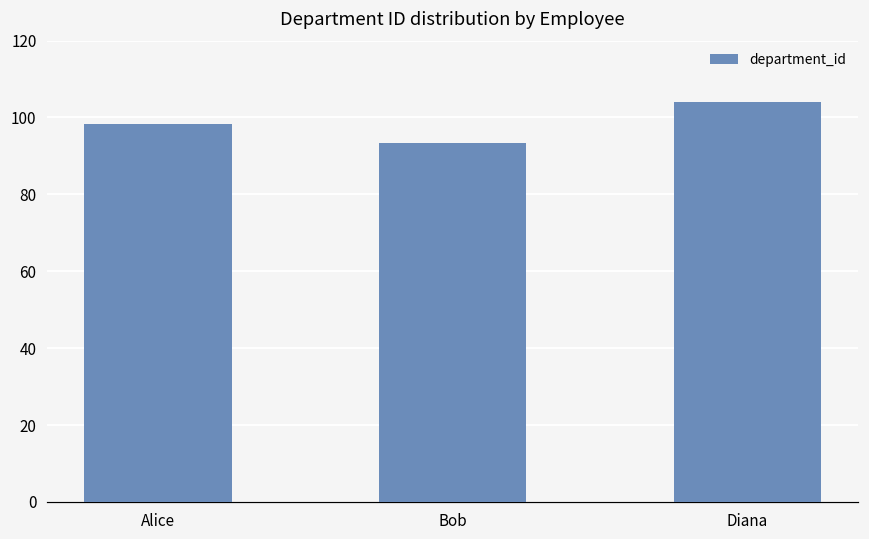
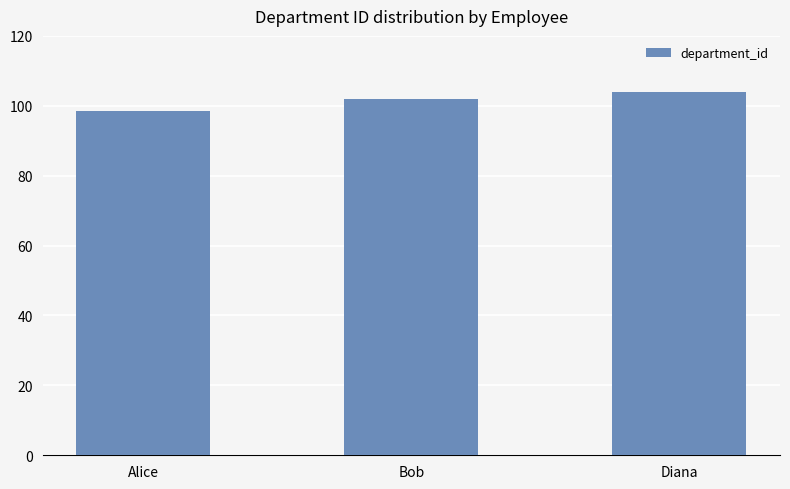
Bob: 93 -> 102
